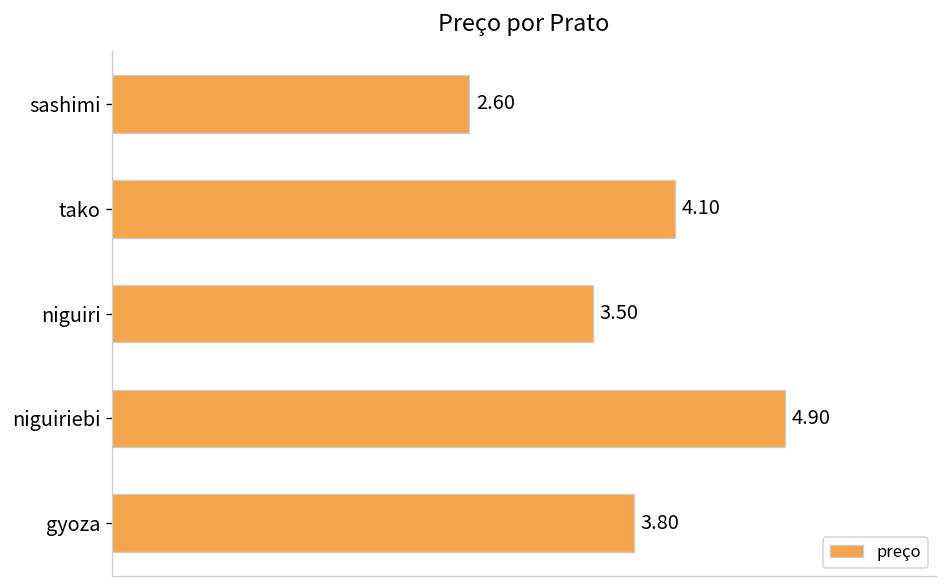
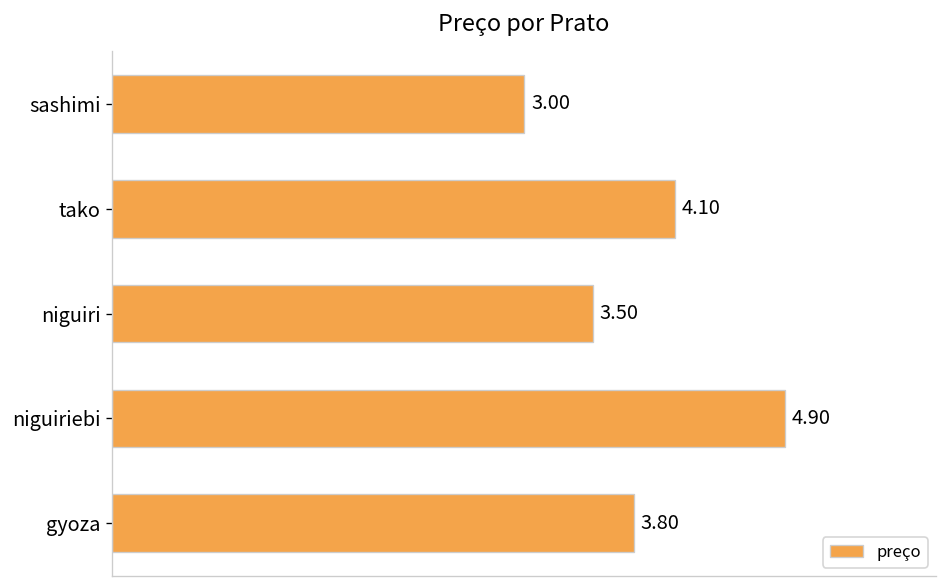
sashimi: 2.60 -> 3.00
